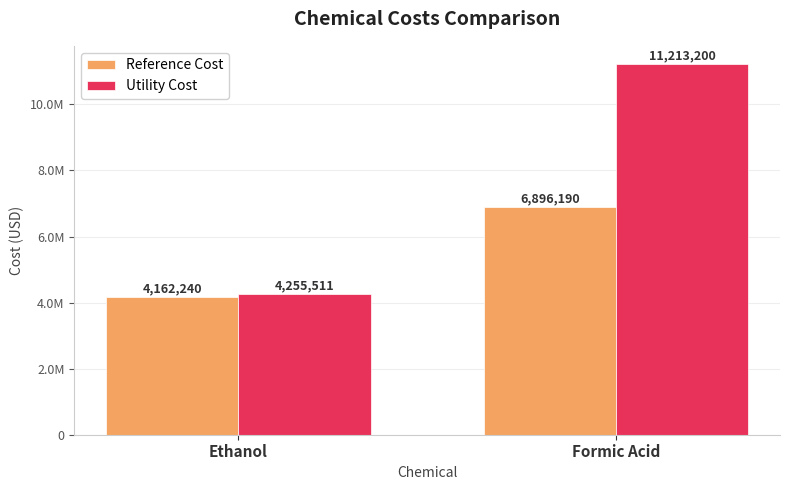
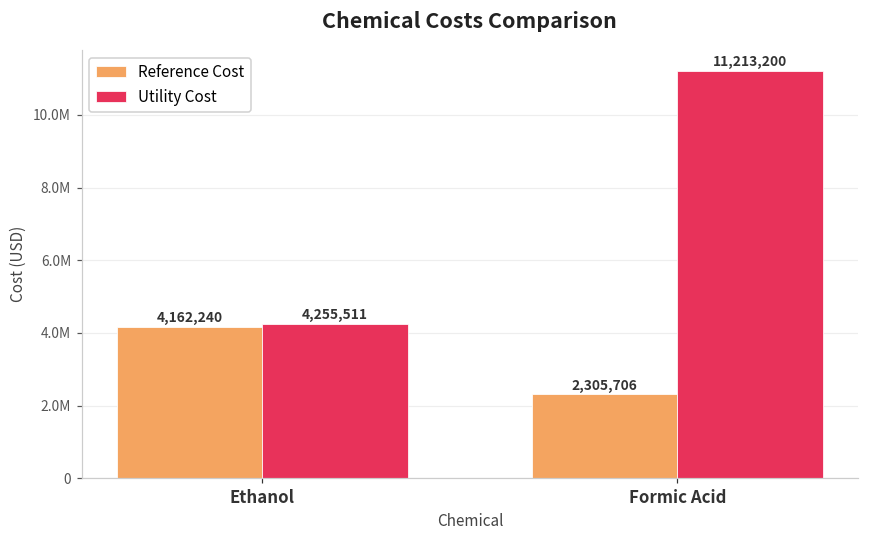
Reference Cost, Formic Acid: 6,896,190 -> 2,305,706
